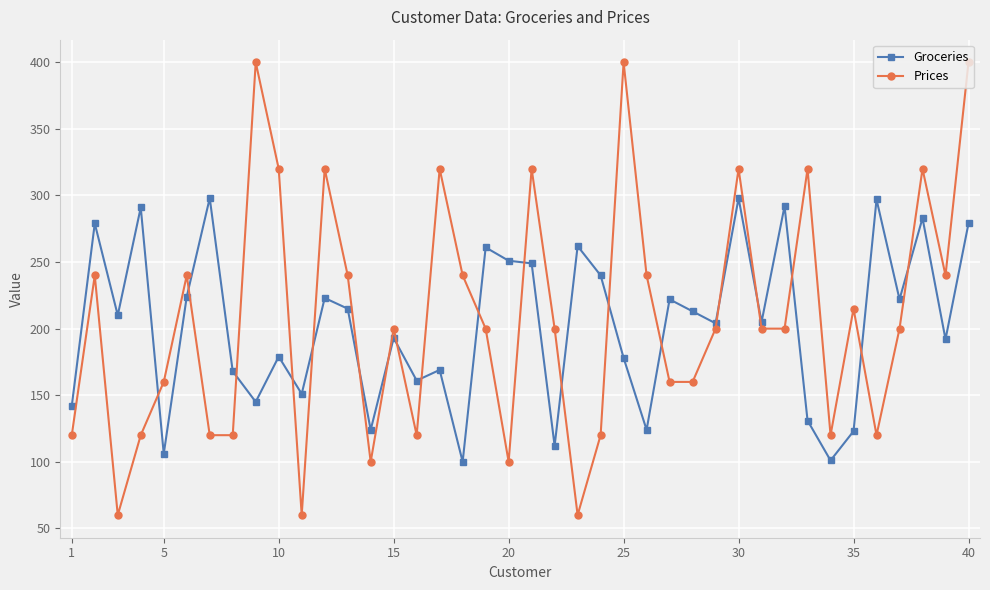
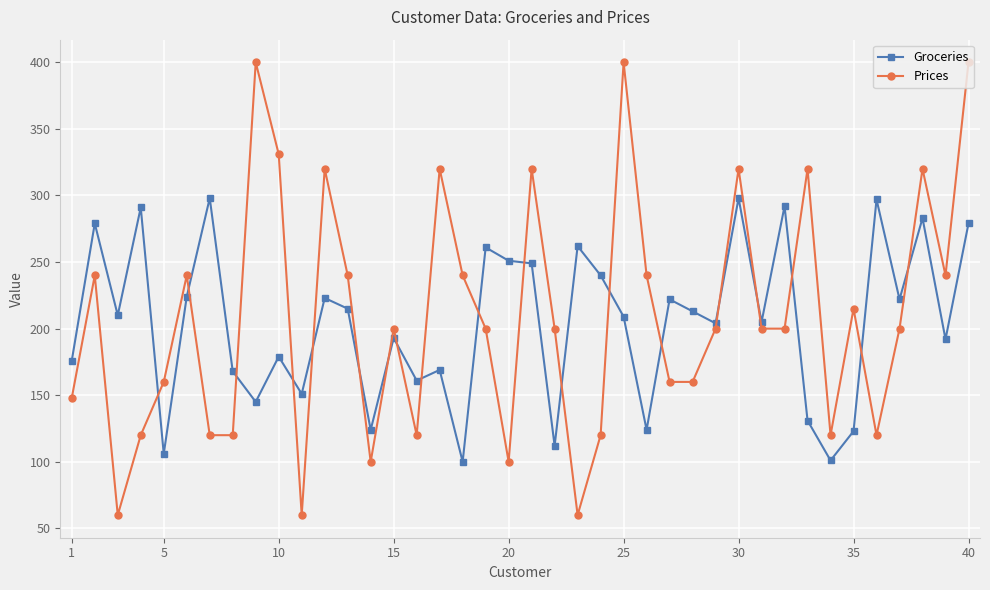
Groceries, 1: 142 -> 176
Prices, 1: 120 -> 148
Prices, 10: 320 -> 331
Groceries, 25: 178 -> 209
